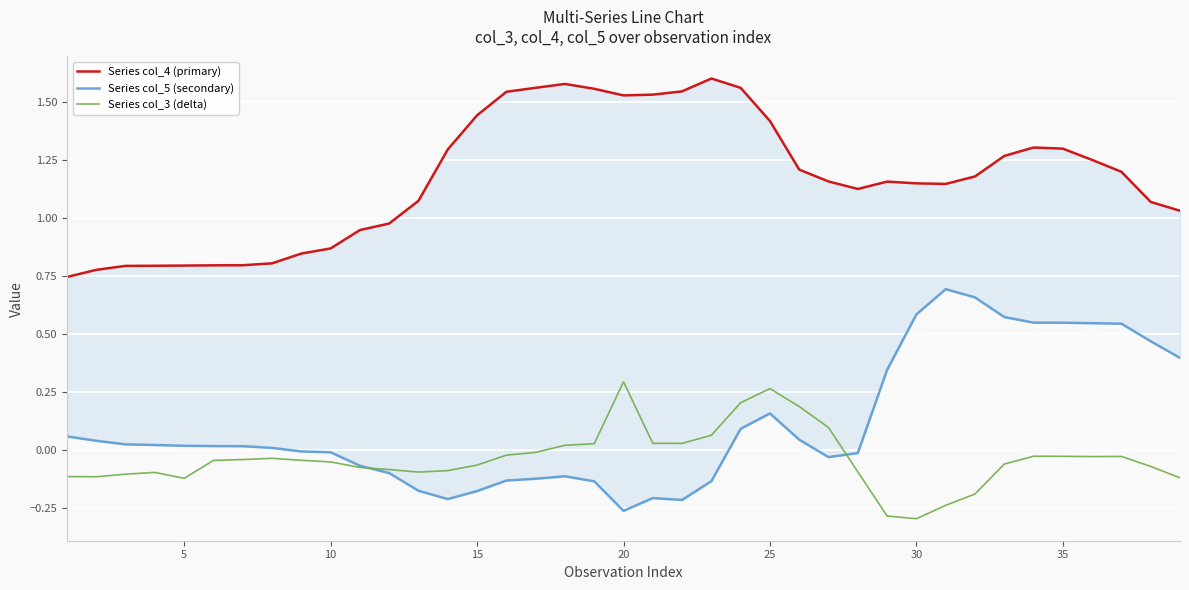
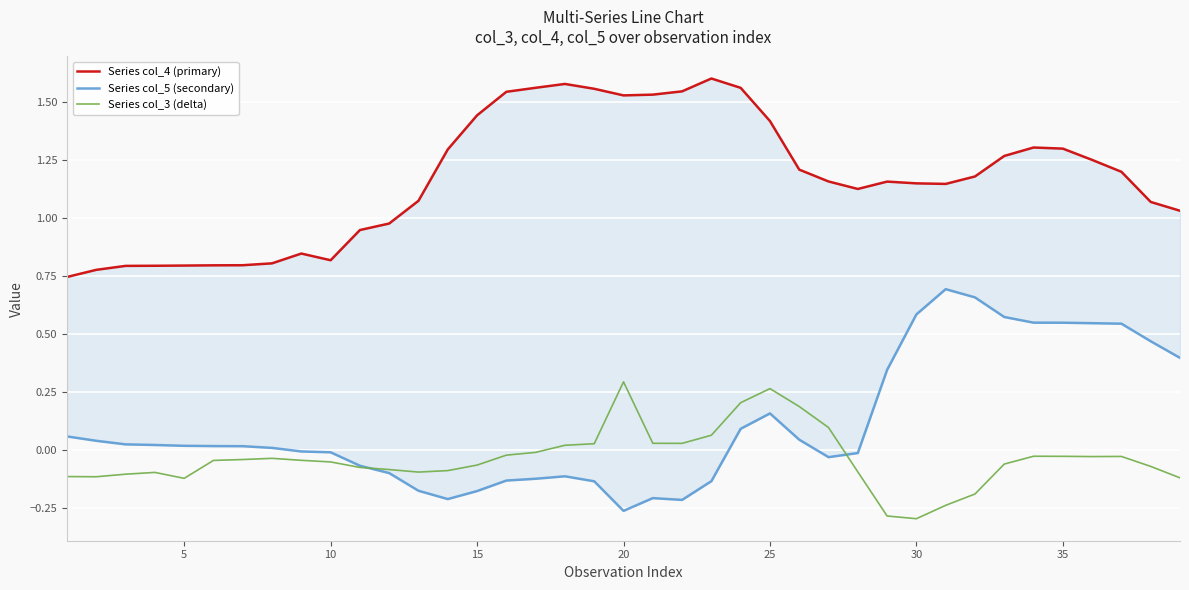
Series col_4 (primary), 10: 0.87 -> 0.82
